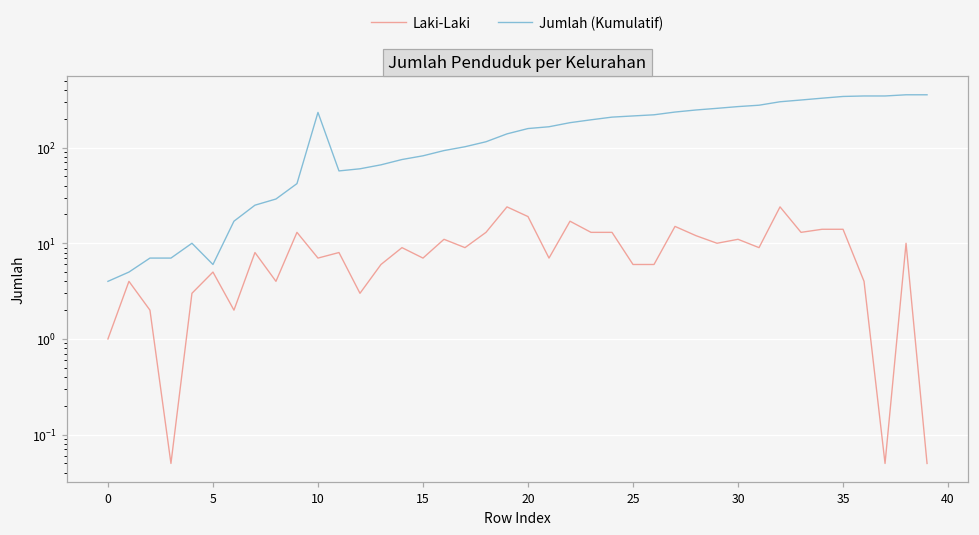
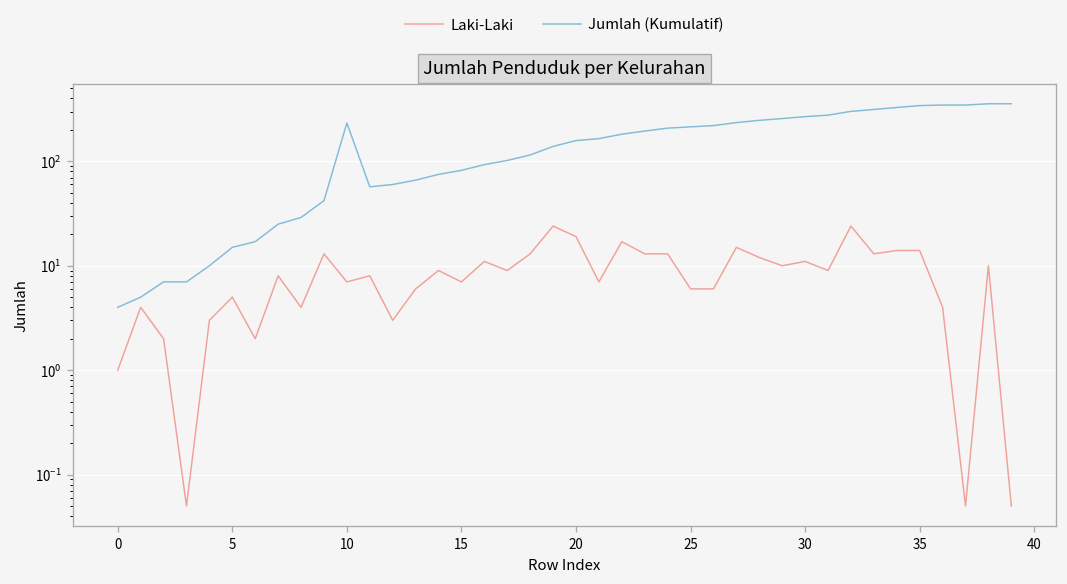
Jumlah (Kumulatif), 5: 6 -> 15
